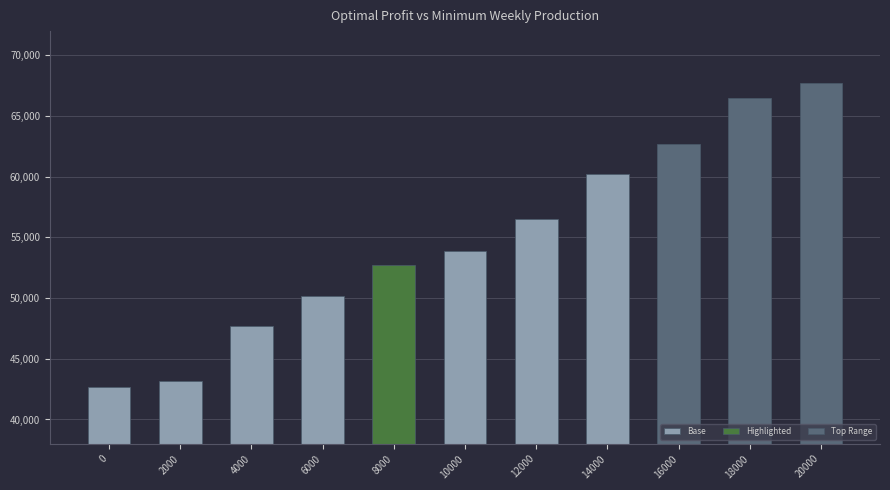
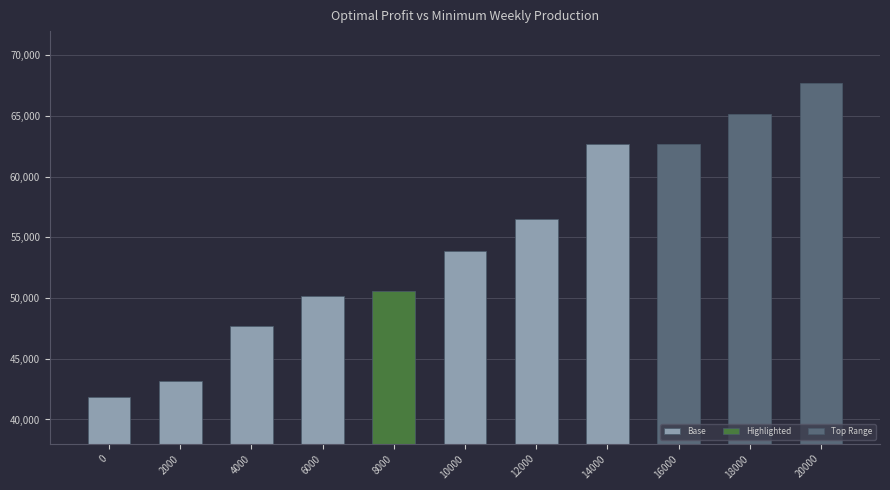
0: 42,700 -> 41,900
8000: 52,700 -> 50,600
14000: 60,200 -> 62,700
18000: 66,500 -> 65,200
